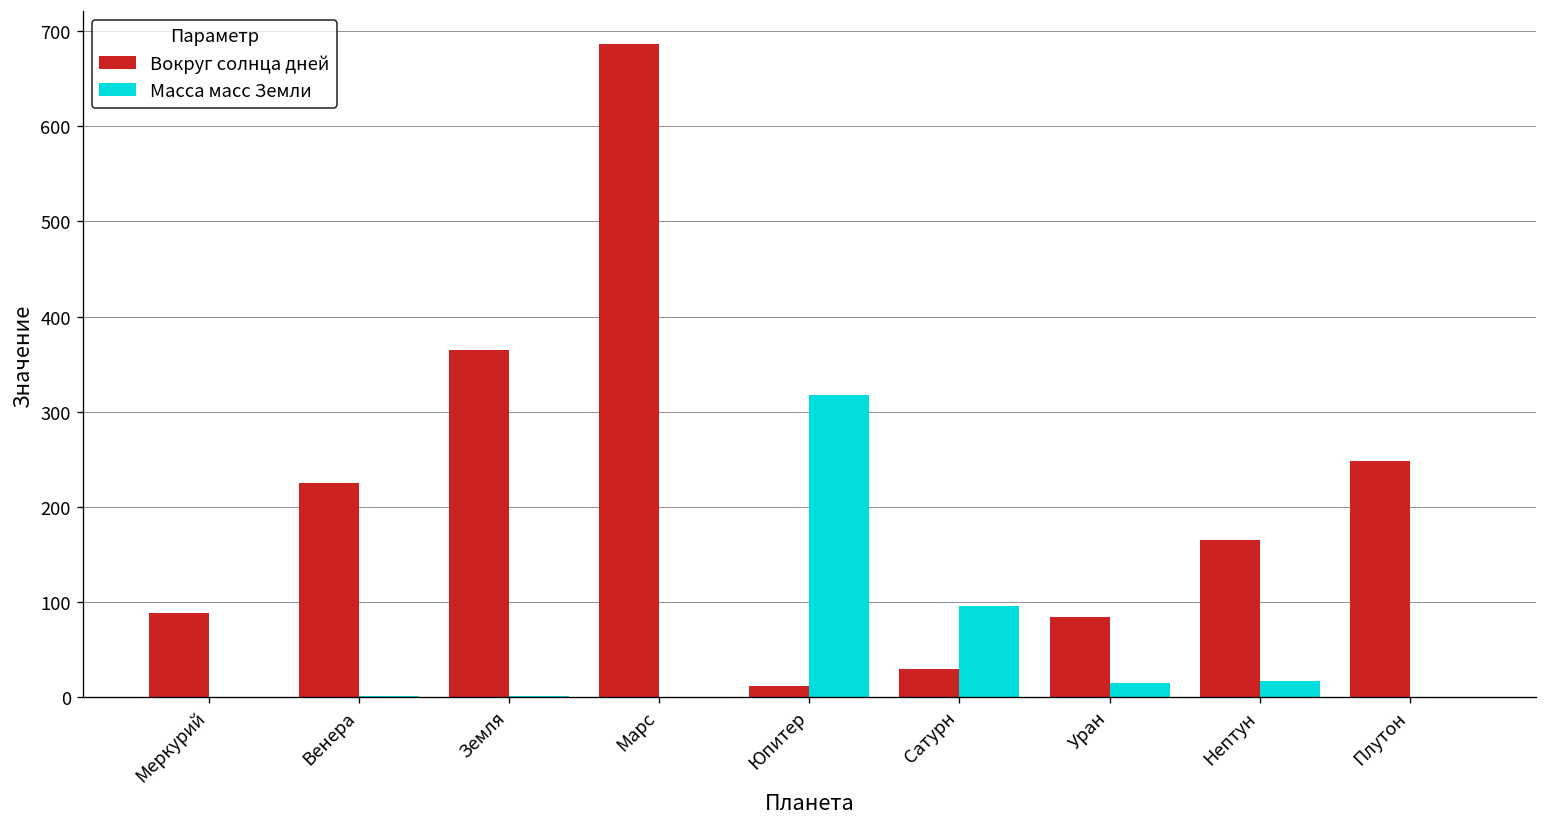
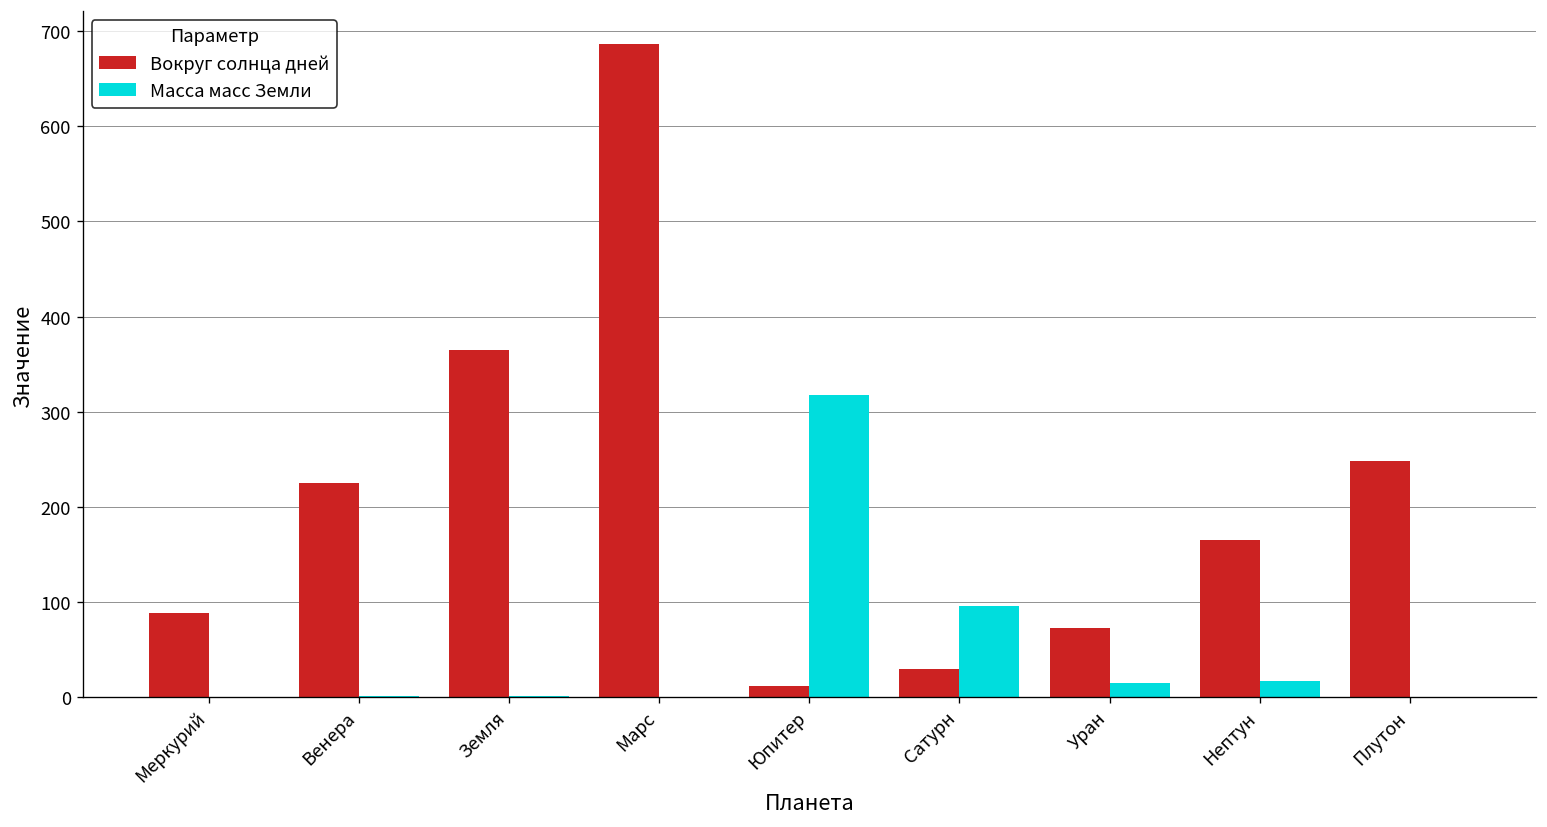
Вокруг солнца дней, Уран: 80 -> 70
